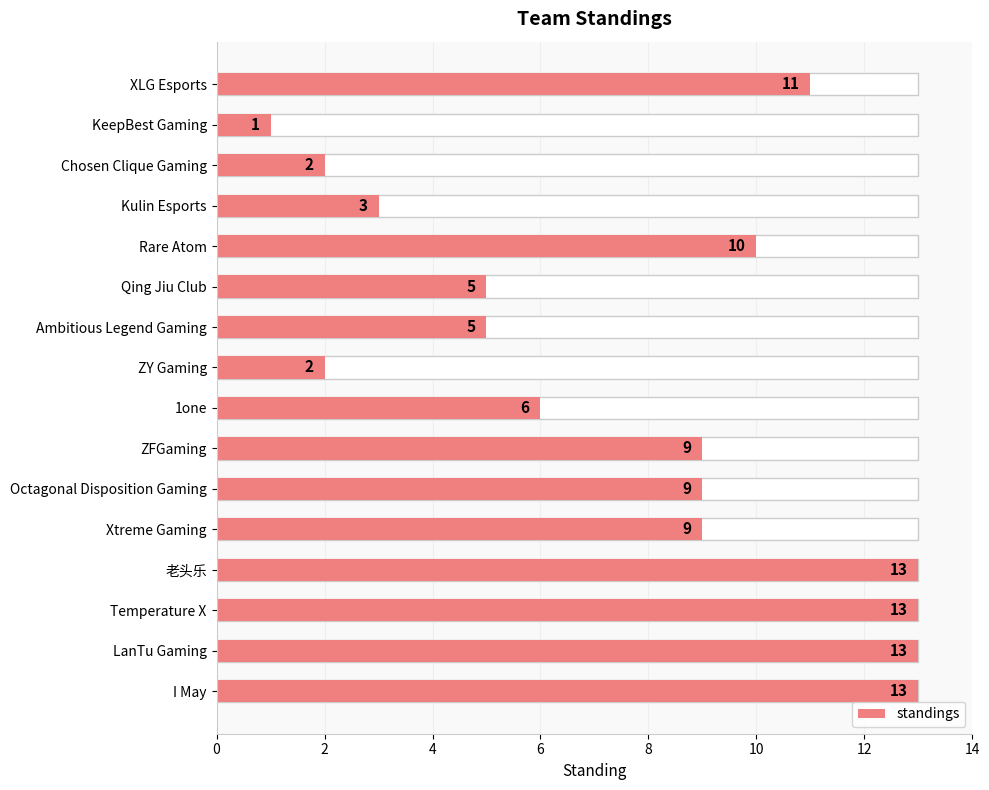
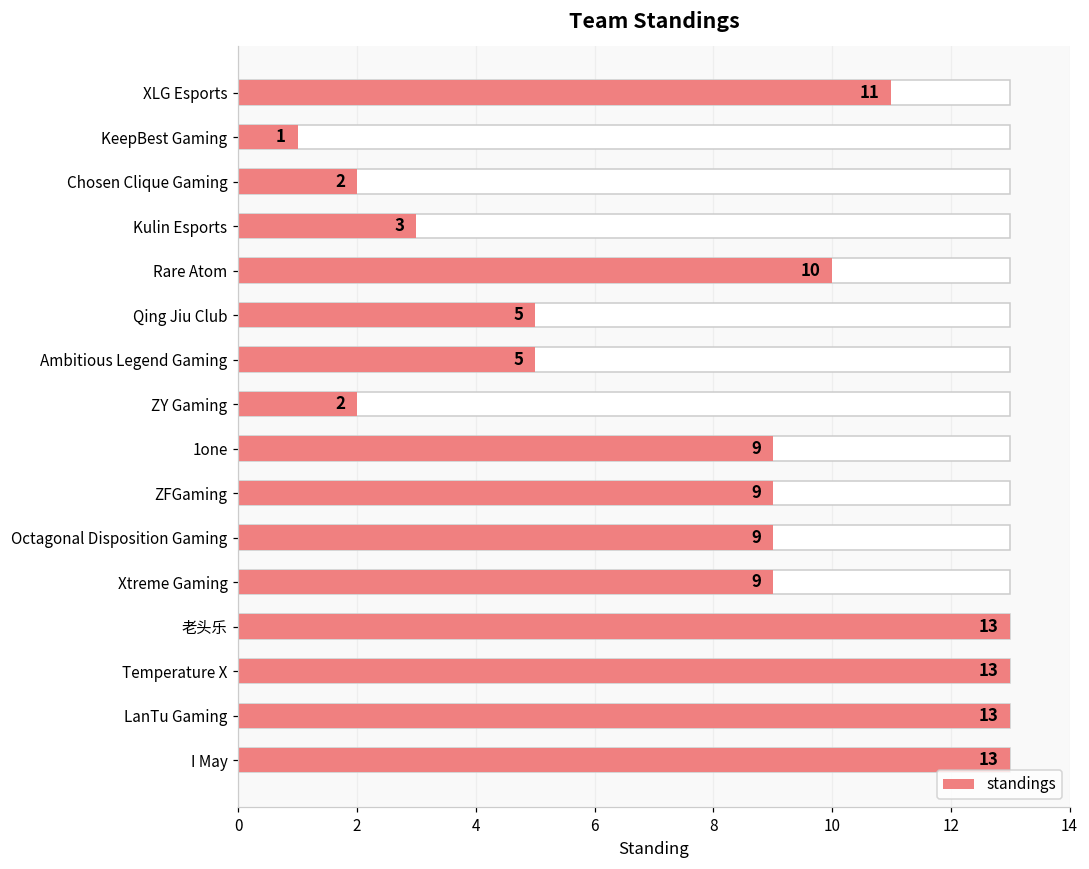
standings, 1one: 6 -> 9
